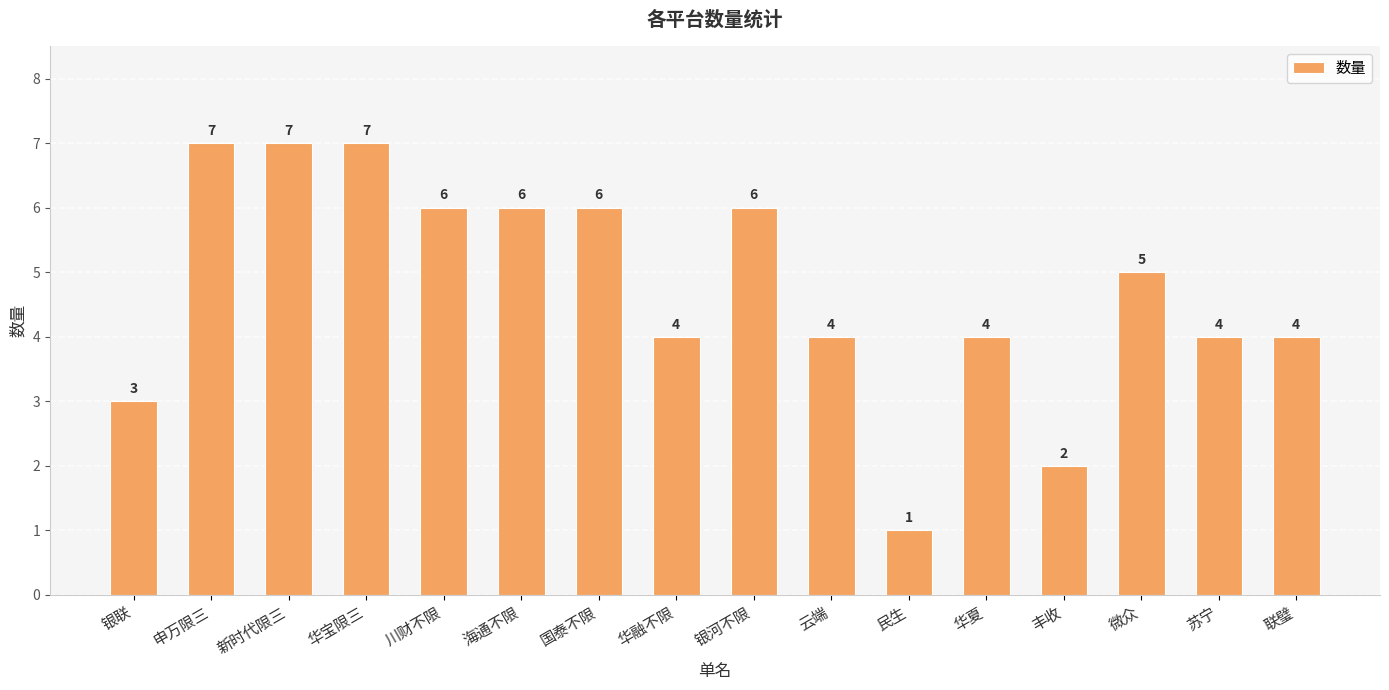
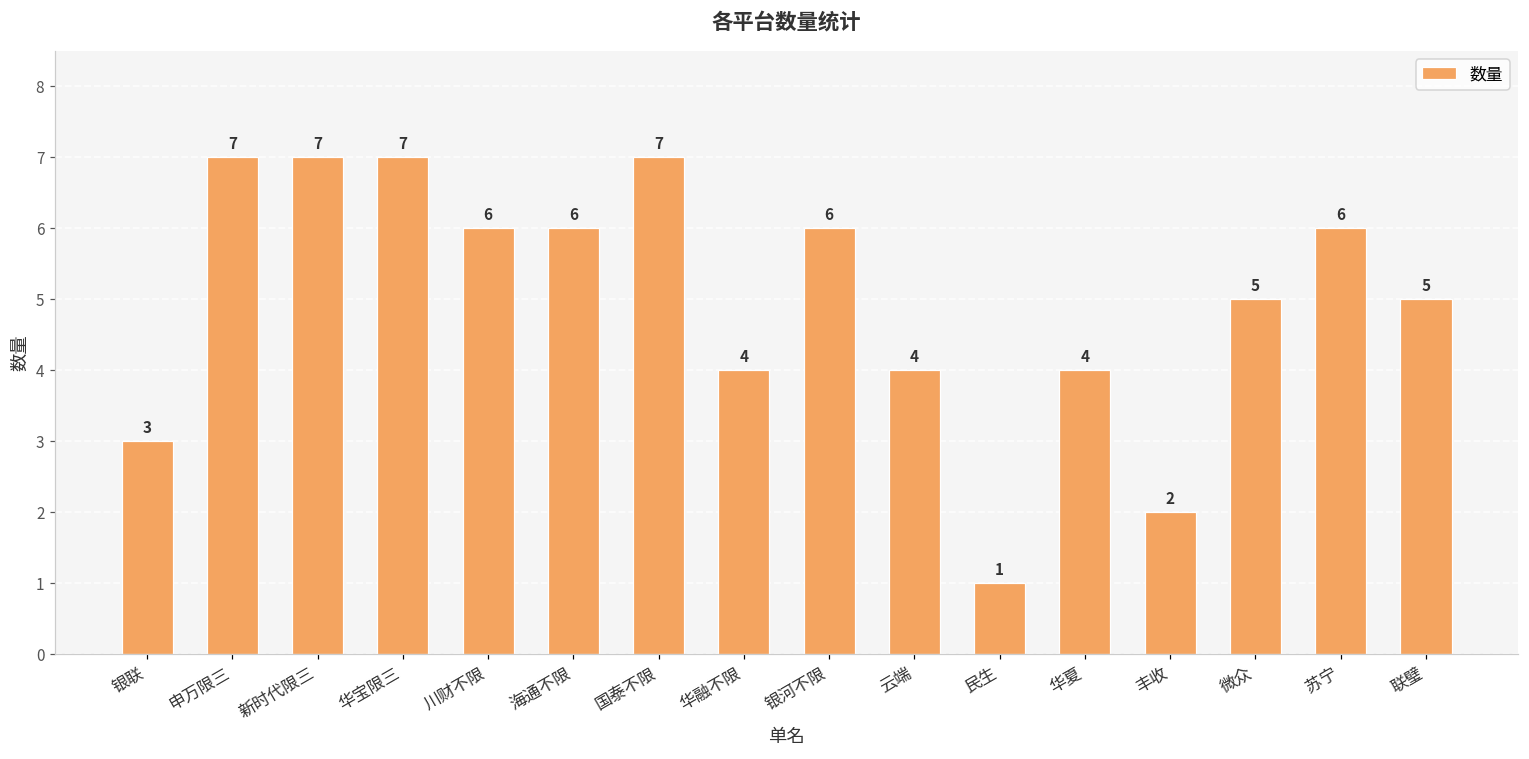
国泰不限: 6 -> 7
苏宁: 4 -> 6
联璧: 4 -> 5
